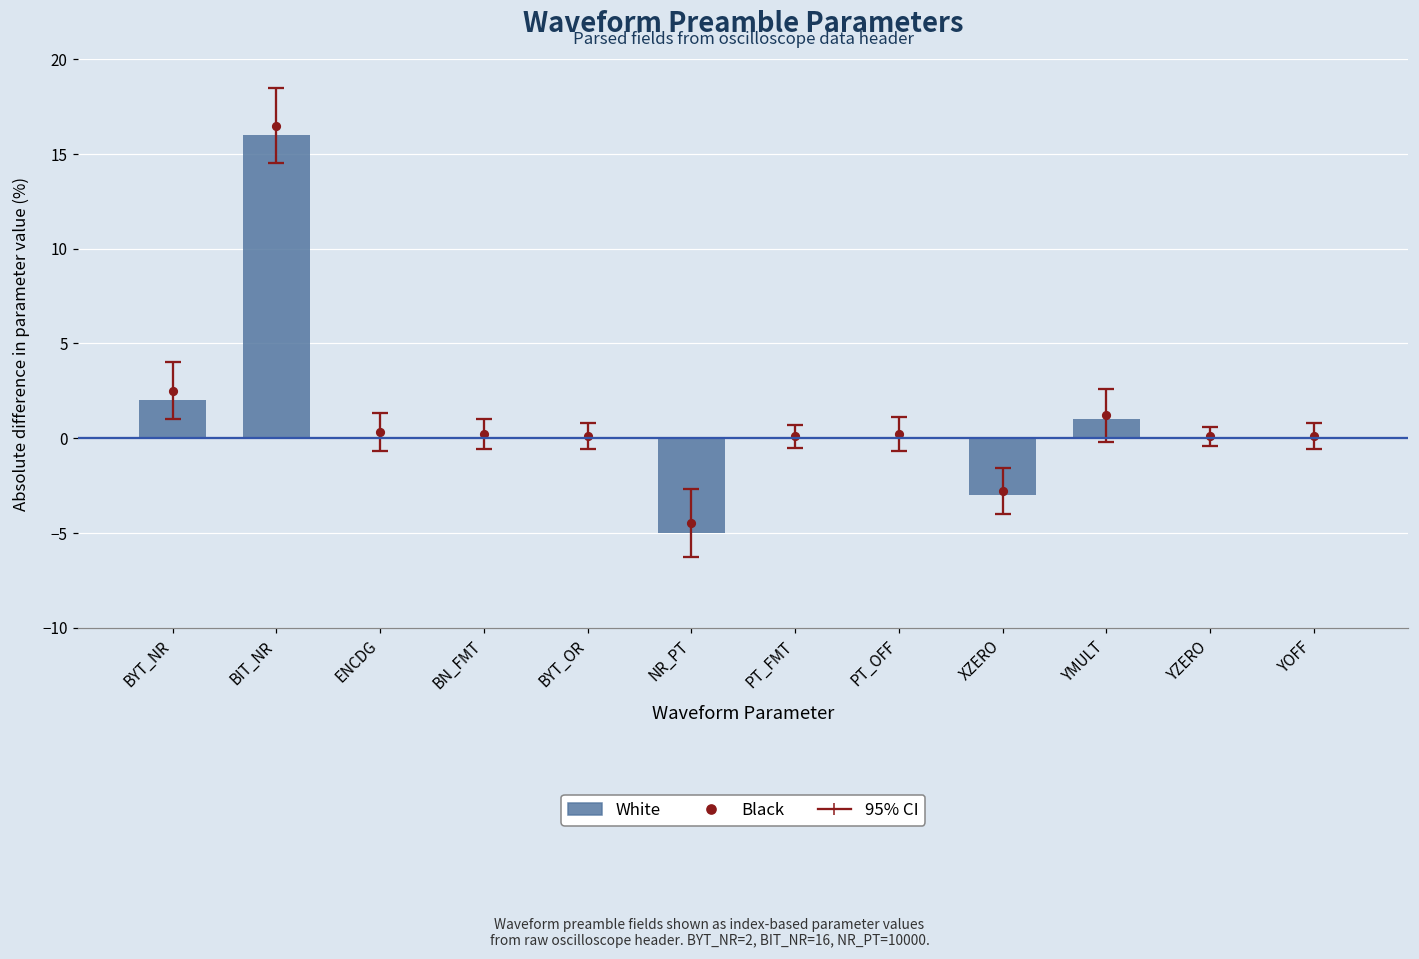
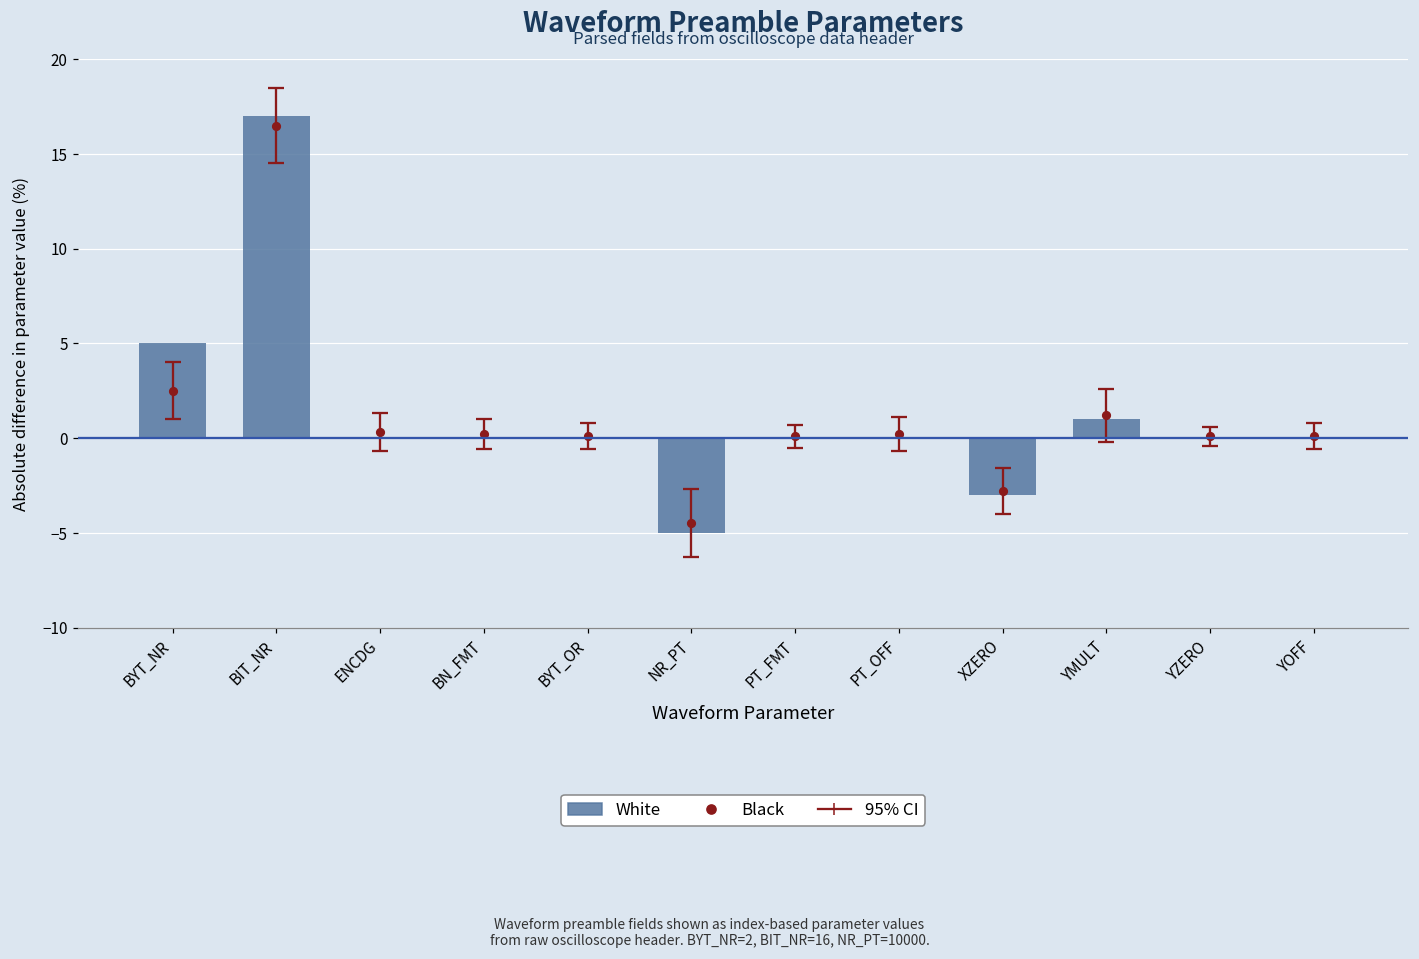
White, BYT_NR: 2 -> 5
White, BIT_NR: 16 -> 17
